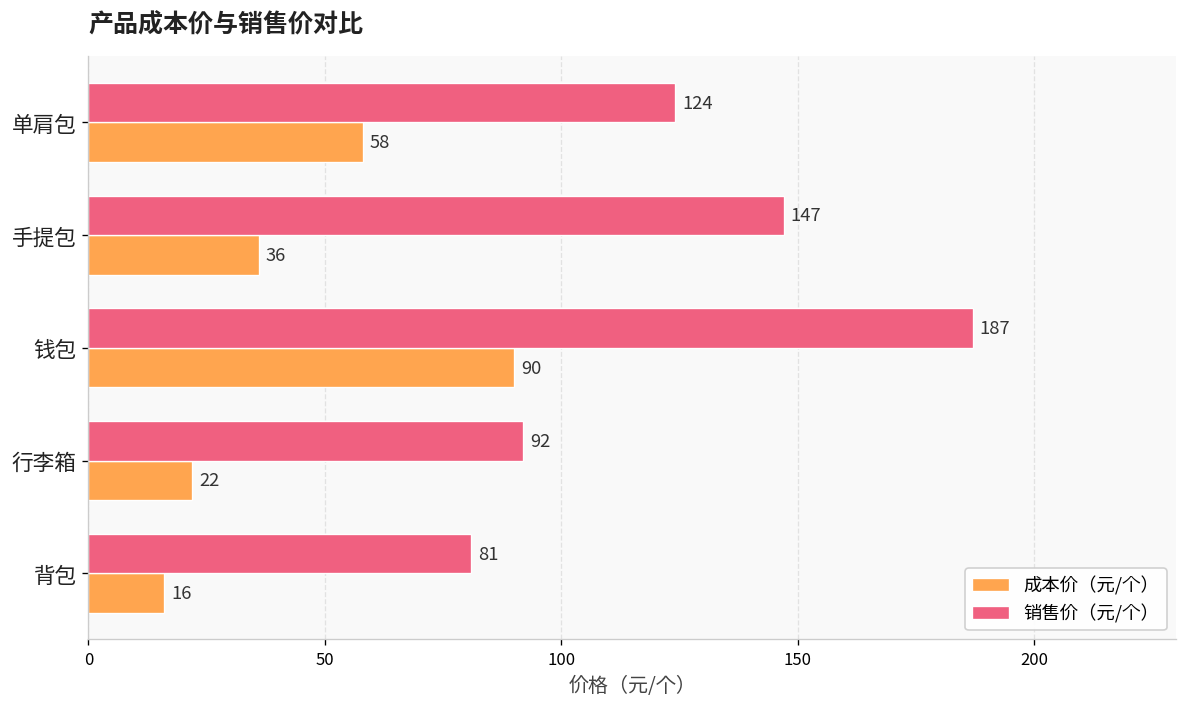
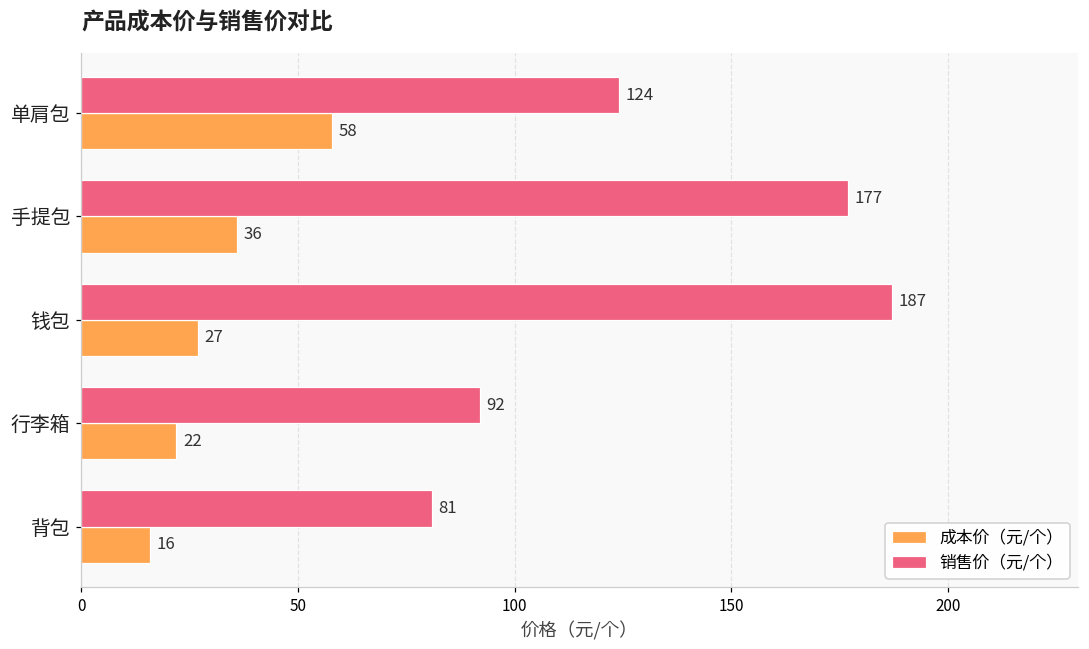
销售价（元/个）, 手提包: 147 -> 177
成本价（元/个）, 钱包: 90 -> 27
